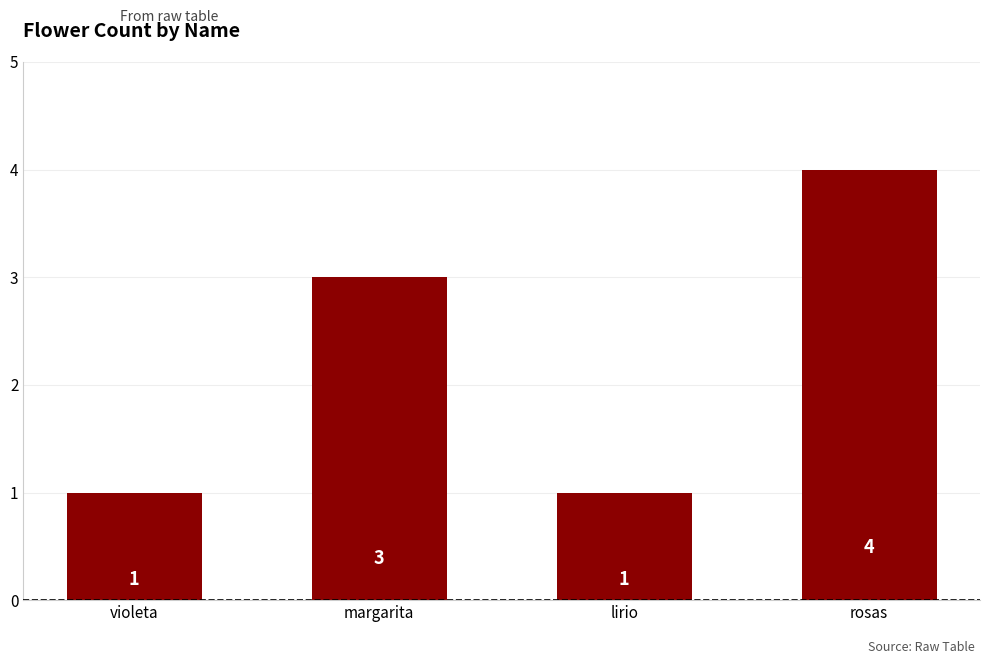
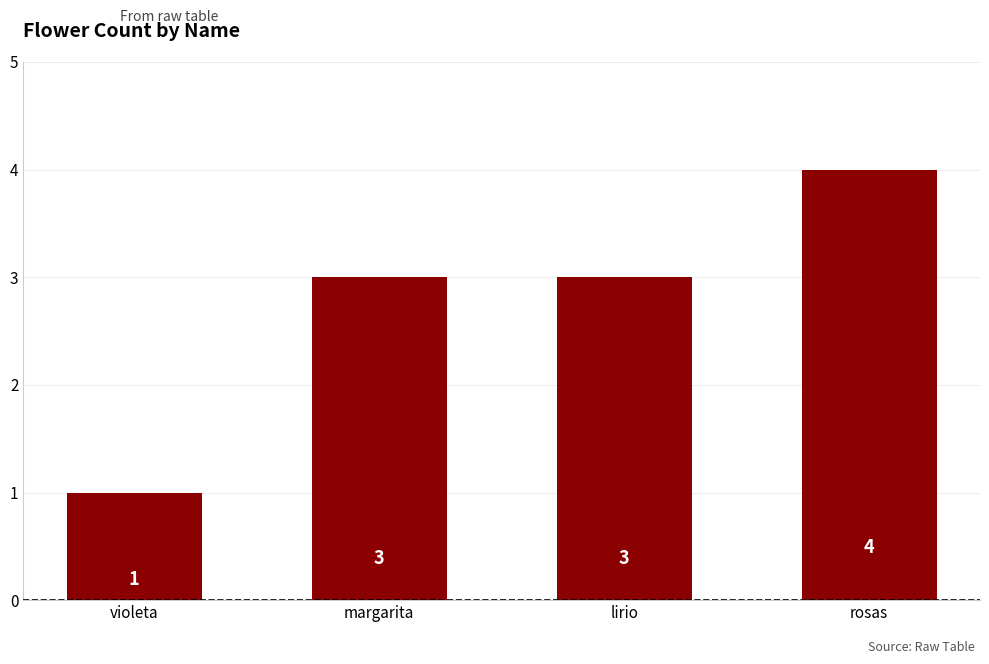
lirio: 1 -> 3
